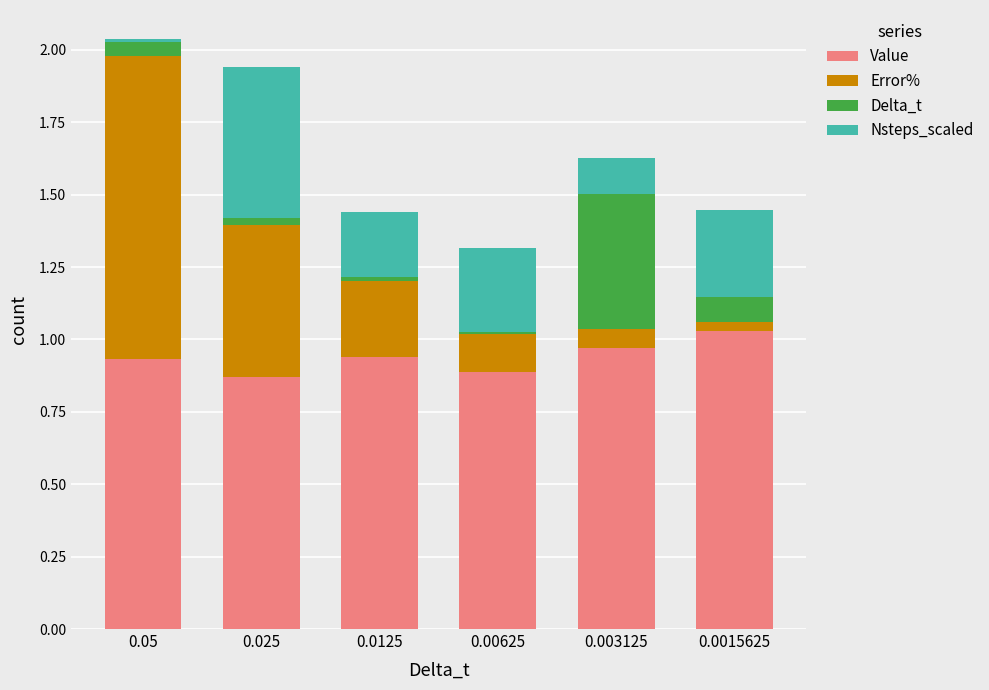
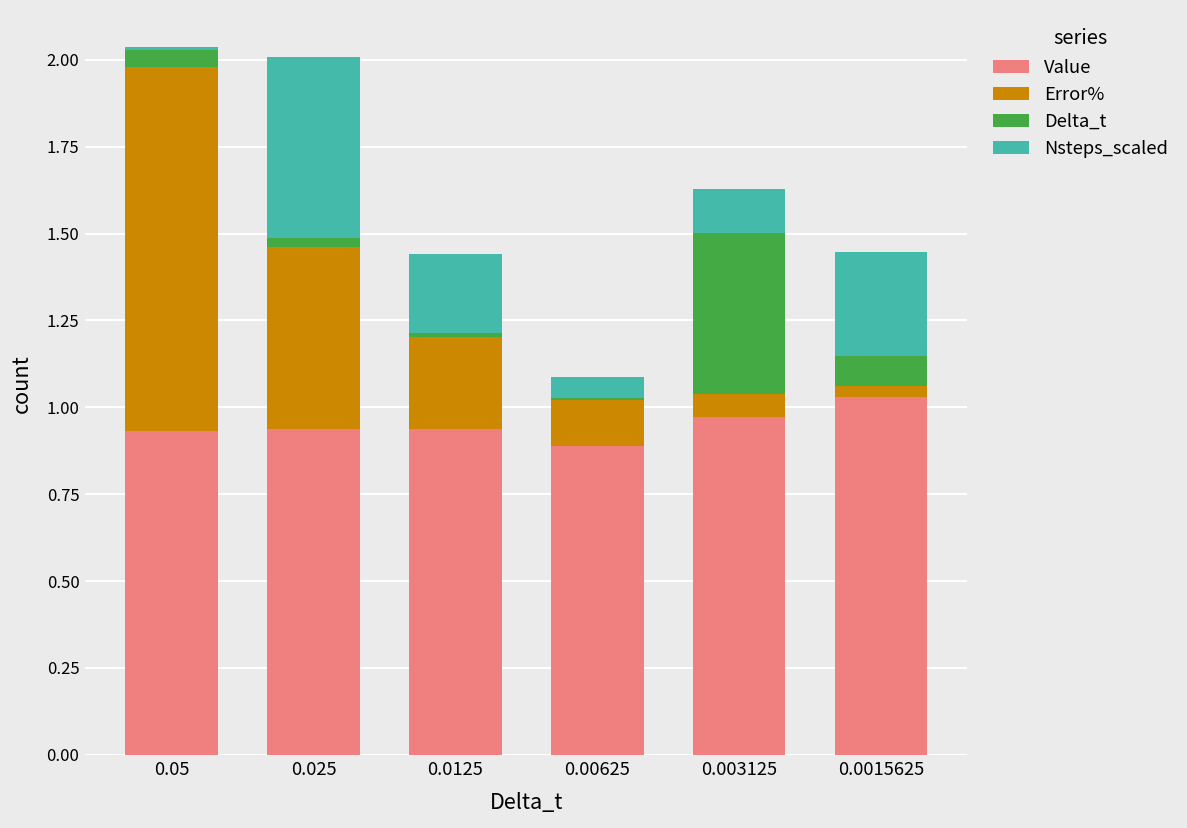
Value, 0.025: 0.87 -> 0.94
Nsteps_scaled, 0.00625: 0.29 -> 0.06
